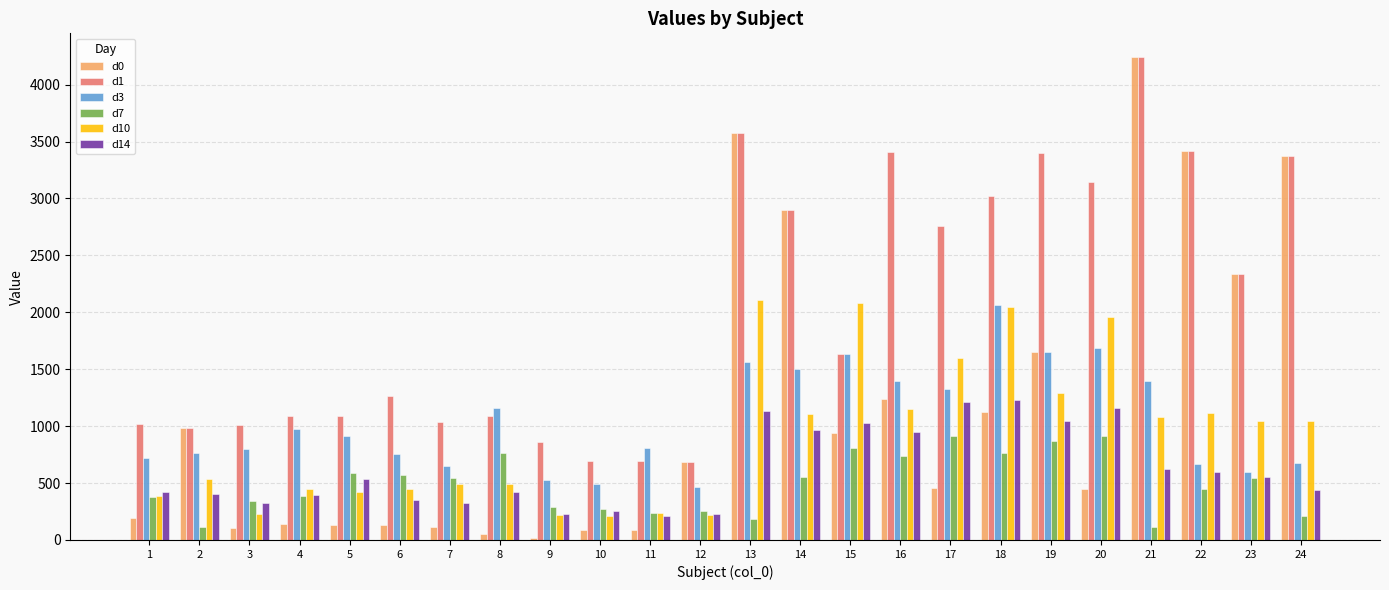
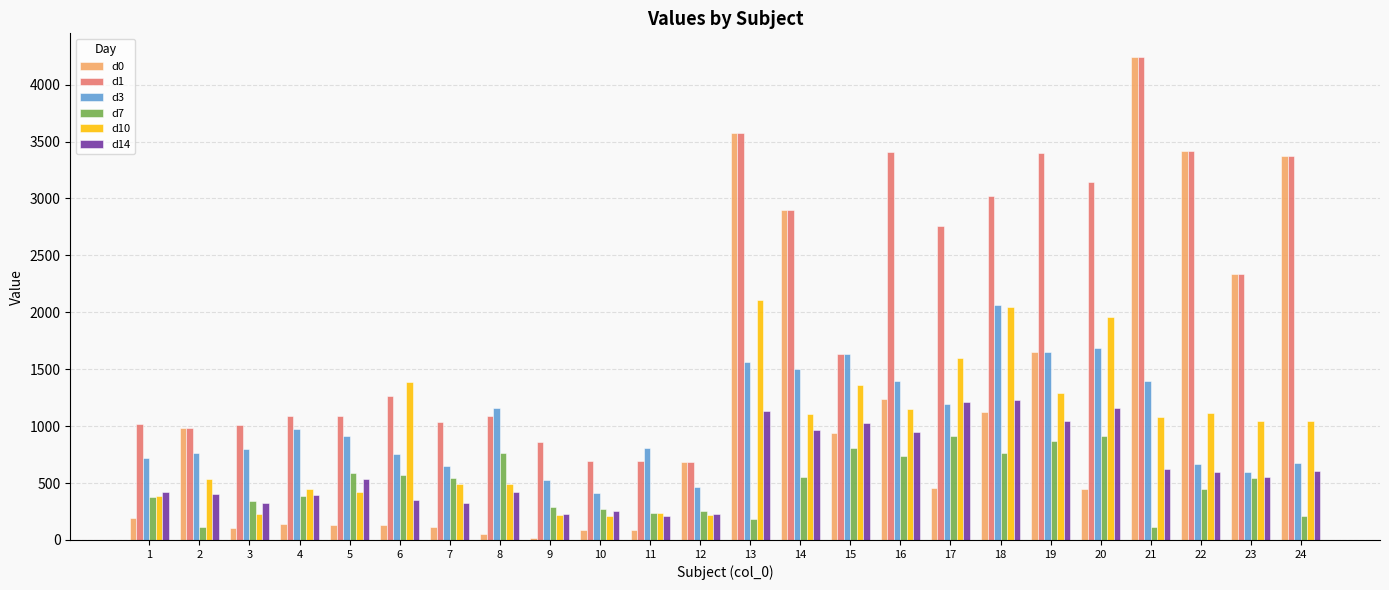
d10, 6: 450 -> 1390
d3, 10: 490 -> 410
d10, 15: 2080 -> 1360
d3, 17: 1330 -> 1200
d14, 24: 430 -> 600
